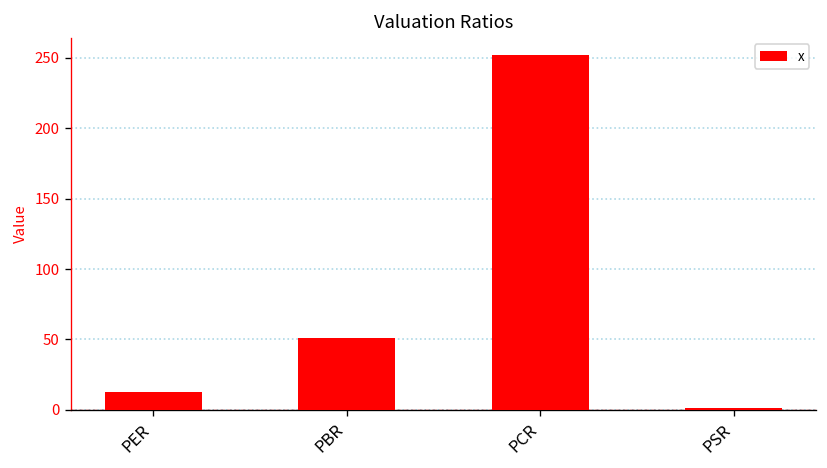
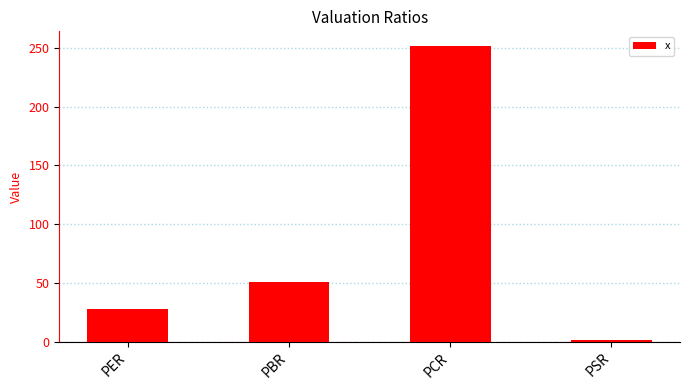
PER: 13 -> 28
